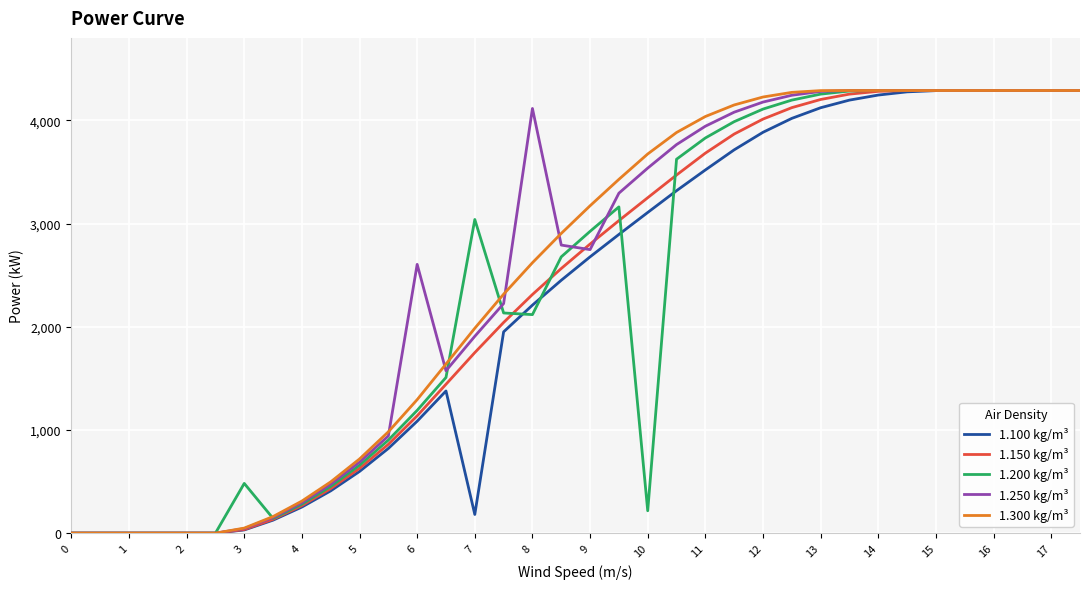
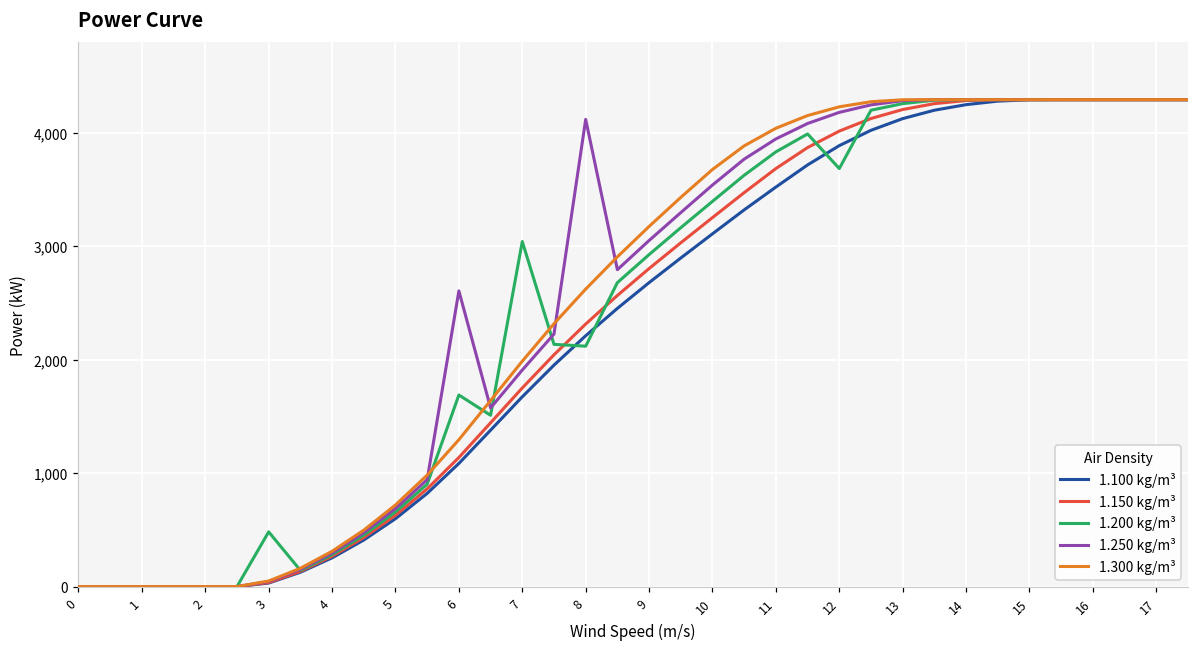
1.200 kg/m³, 6: 1,190 -> 1,690
1.100 kg/m³, 7: 180 -> 1,670
1.250 kg/m³, 9: 2,750 -> 3,050
1.200 kg/m³, 10: 220 -> 3,390
1.200 kg/m³, 12: 4,110 -> 3,680
